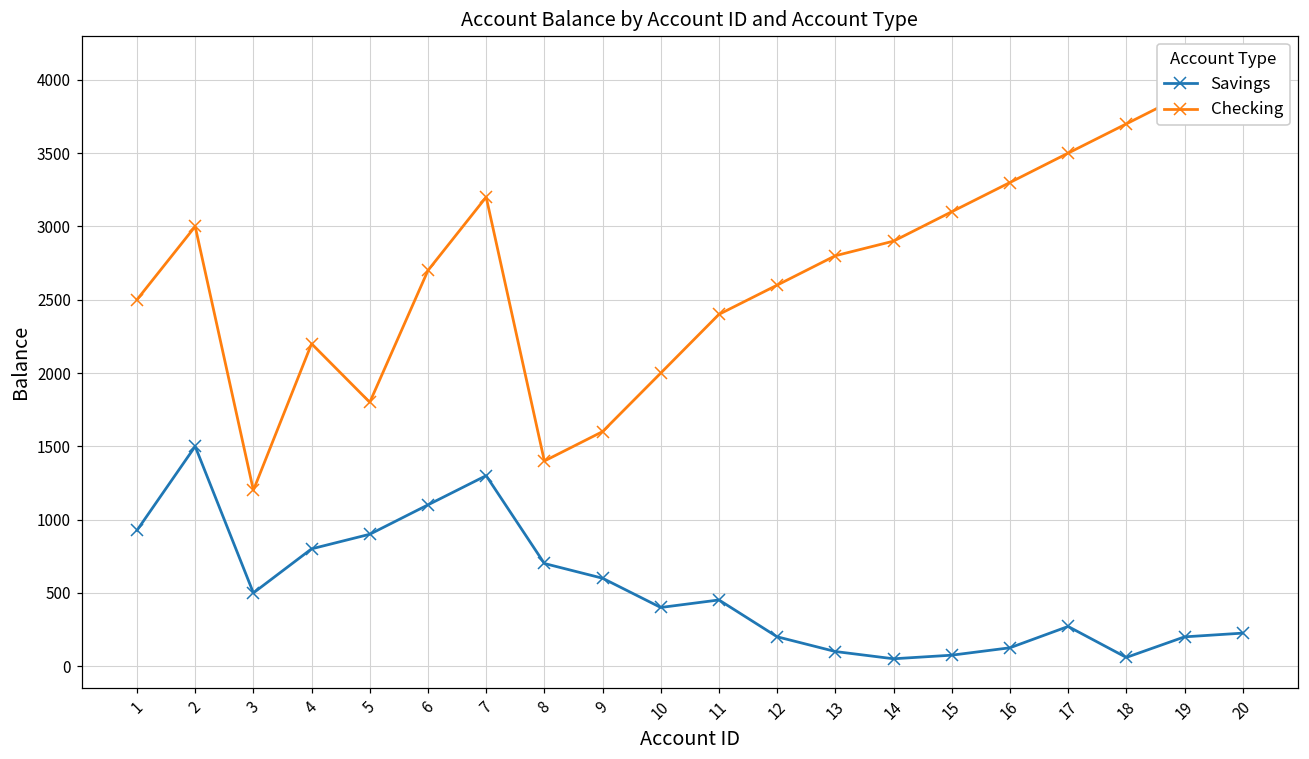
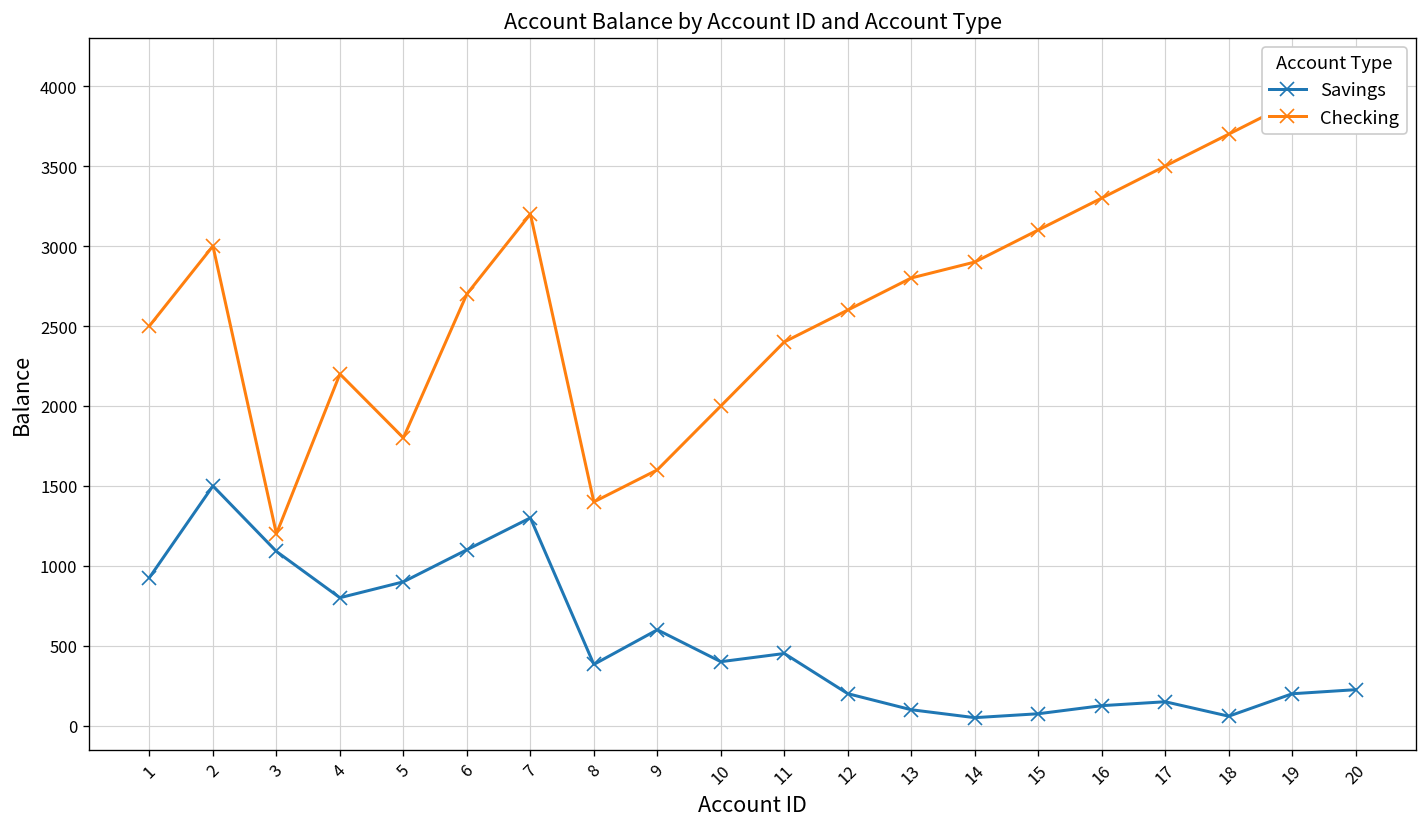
Savings, 3: 500 -> 1090
Savings, 8: 700 -> 380
Savings, 17: 270 -> 150
